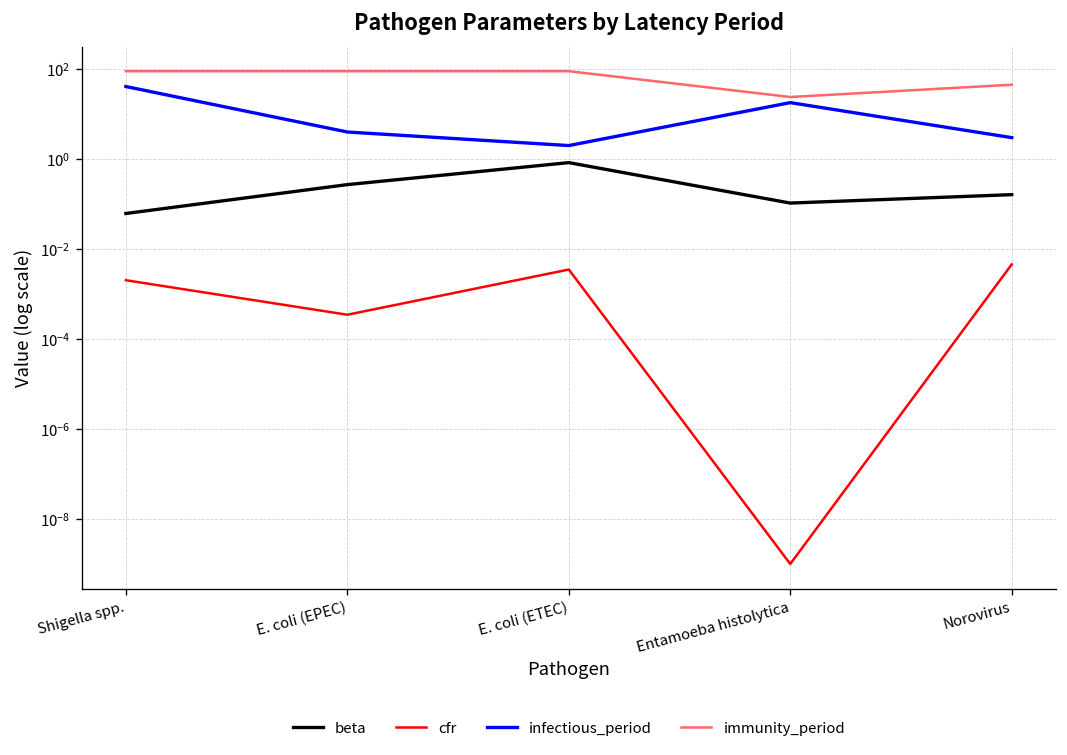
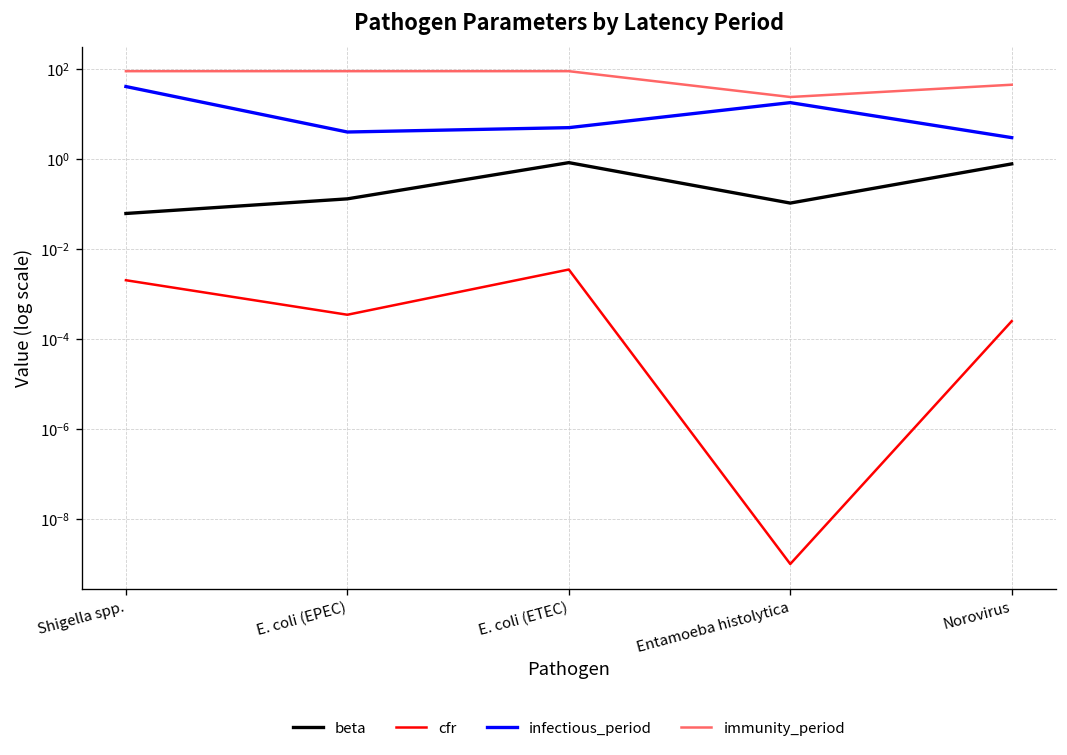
beta, E. coli (EPEC): 0.3 -> 0.13
infectious_period, E. coli (ETEC): 2 -> 5
beta, Norovirus: 0.16 -> 0.8
cfr, Norovirus: 0.005 -> 0.0003
